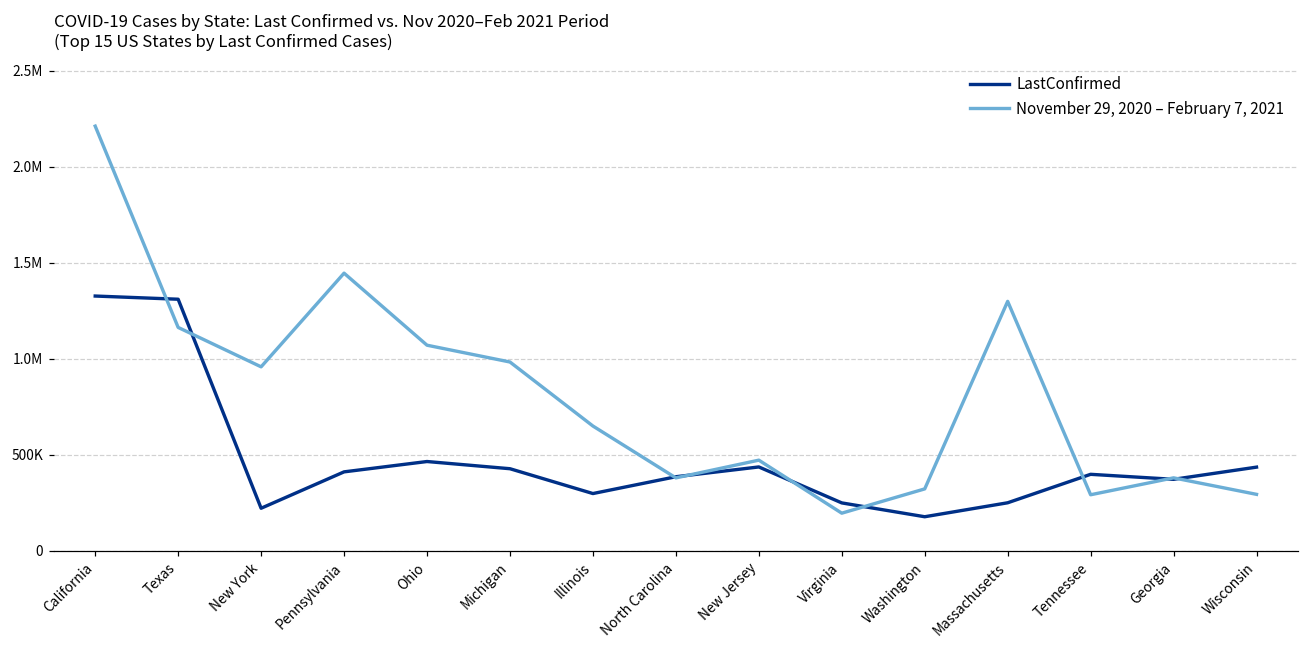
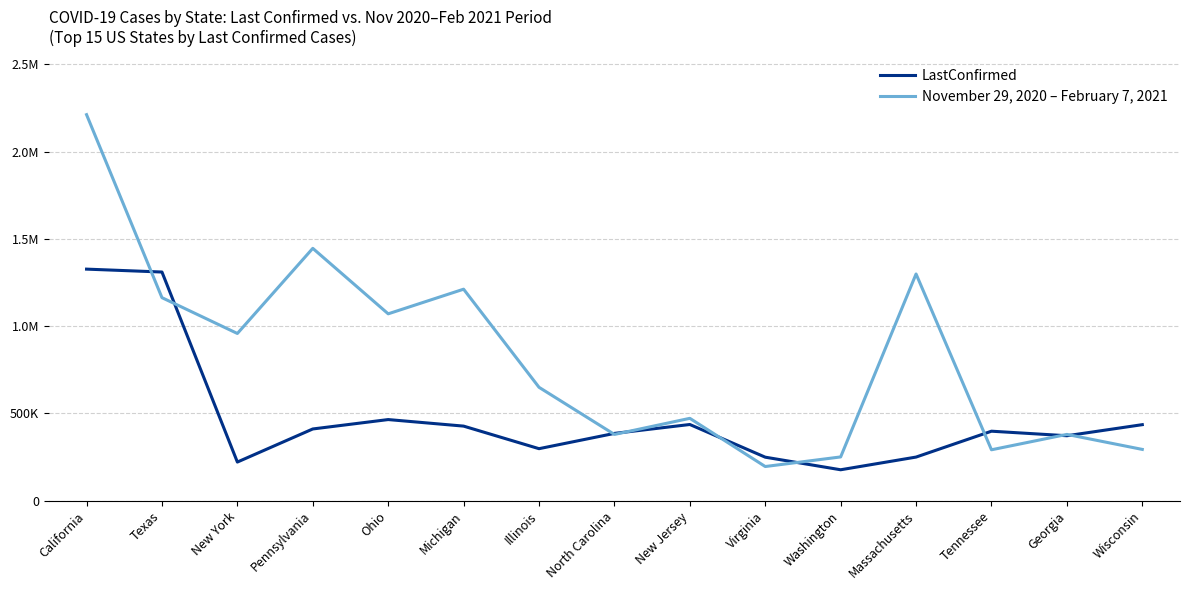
November 29, 2020 – February 7, 2021, Michigan: 980000 -> 1210000
November 29, 2020 – February 7, 2021, Washington: 320000 -> 250000
